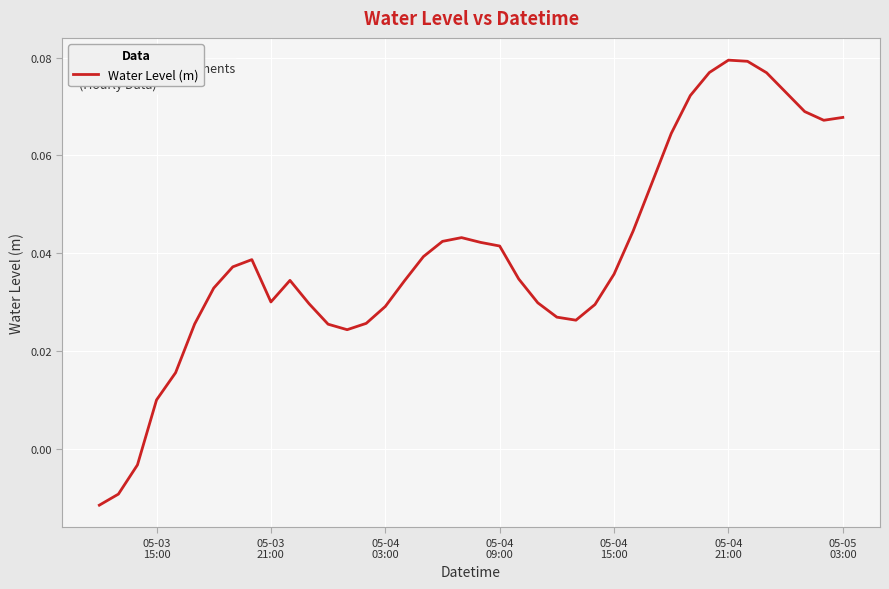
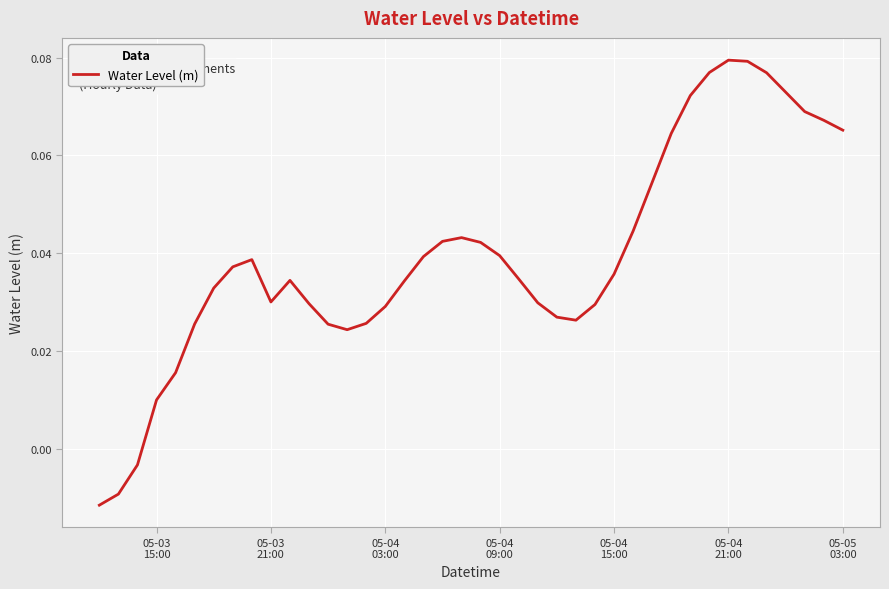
05-04 09:00: 0.041 -> 0.040
05-05 03:00: 0.068 -> 0.065
